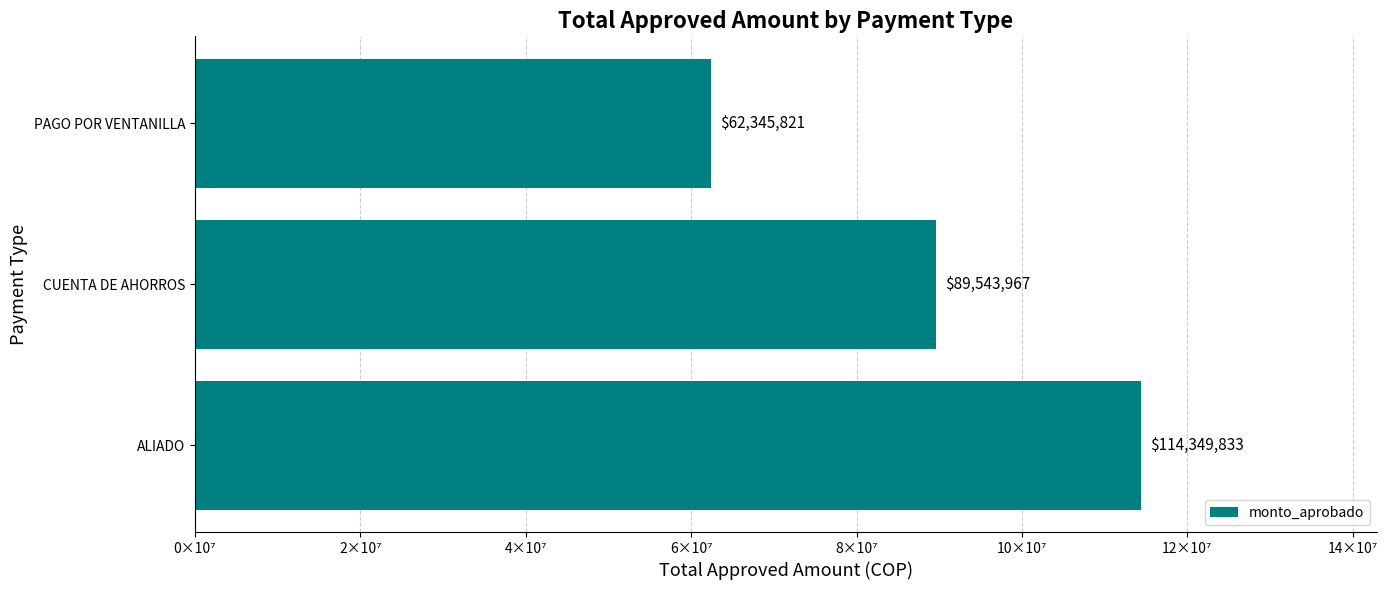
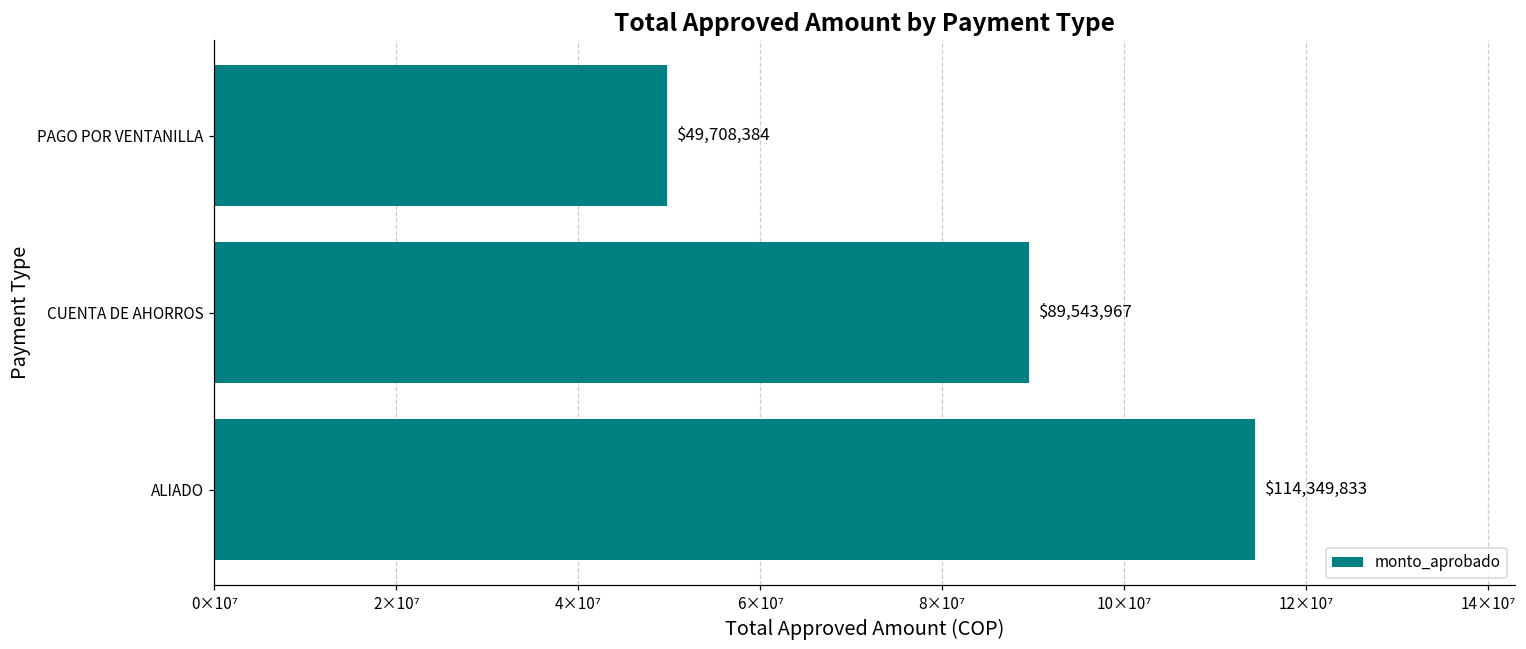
PAGO POR VENTANILLA: $62,345,821 -> $49,708,384
